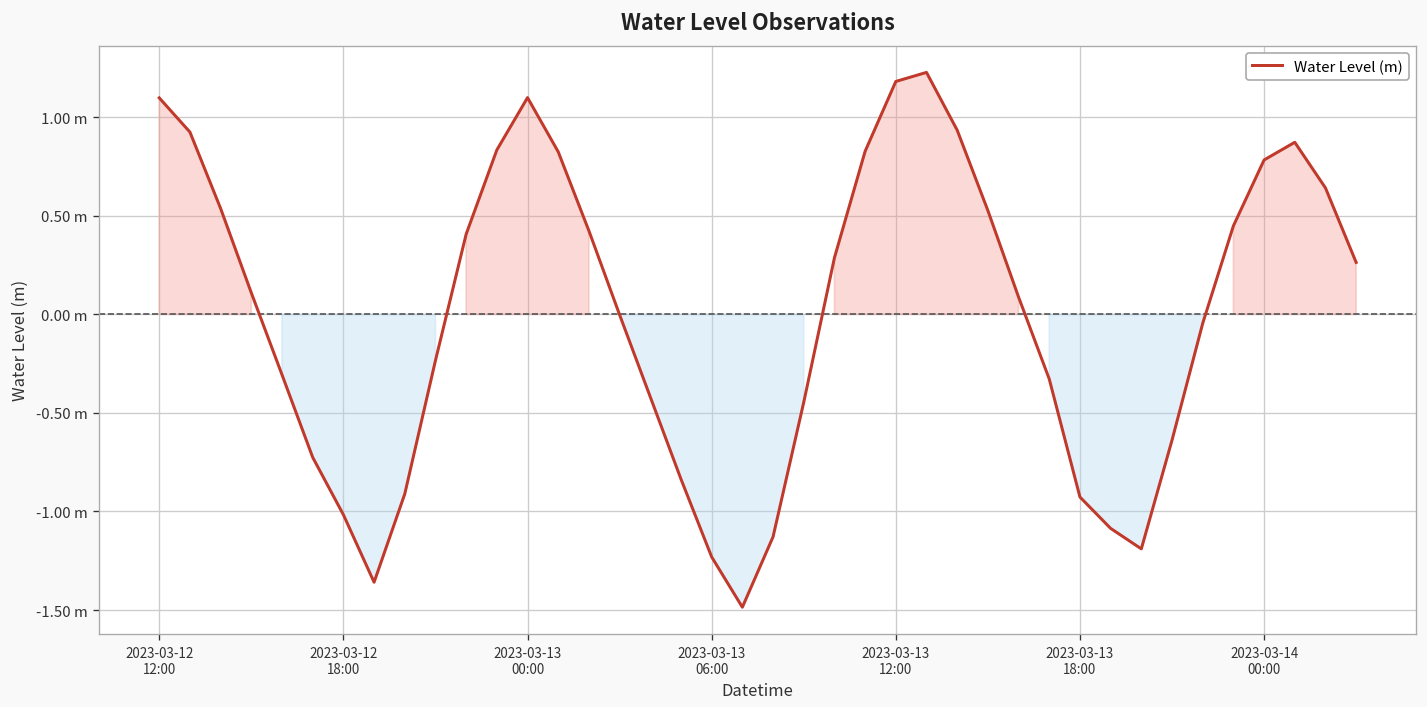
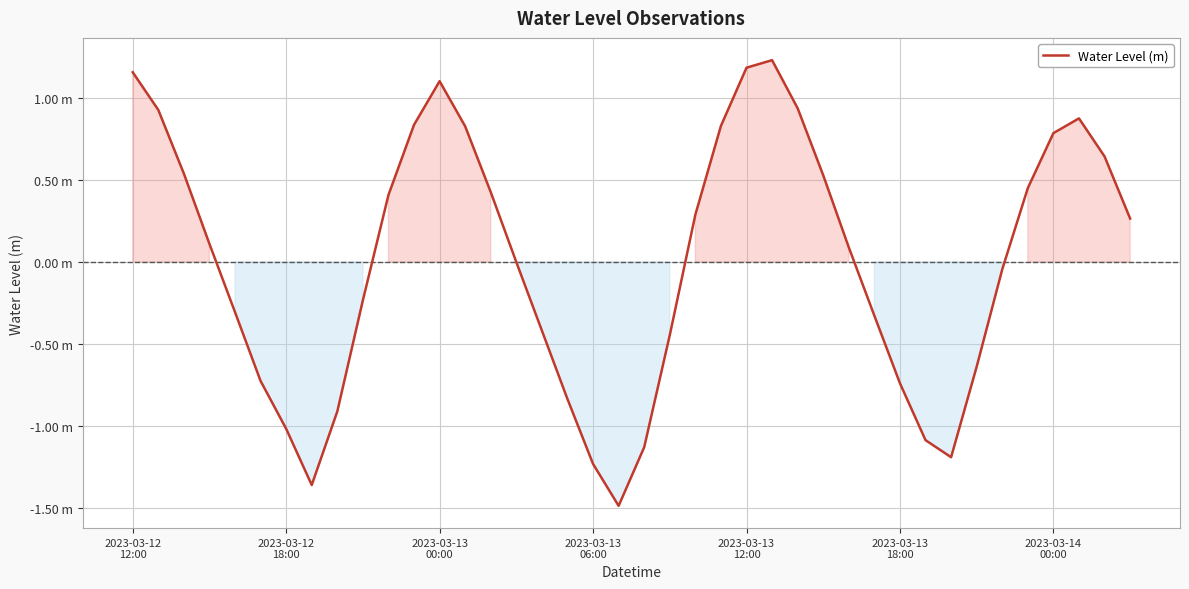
2023-03-12 12:00: 1.10 m -> 1.15 m
2023-03-13 18:00: -0.93 m -> -0.74 m
